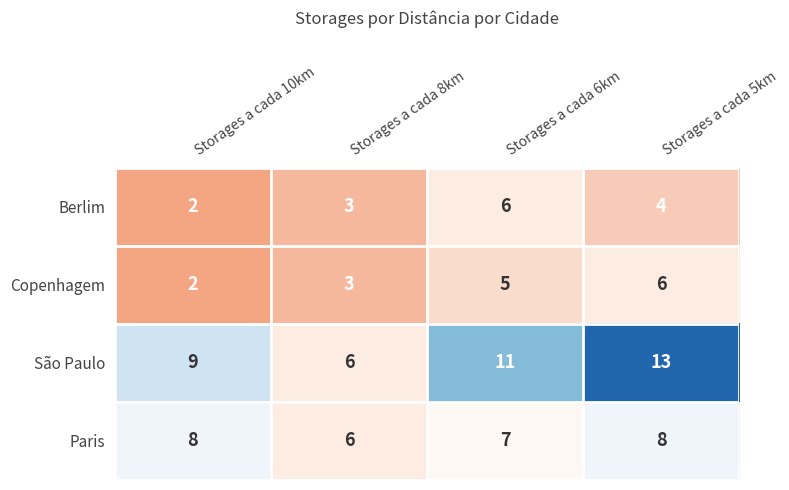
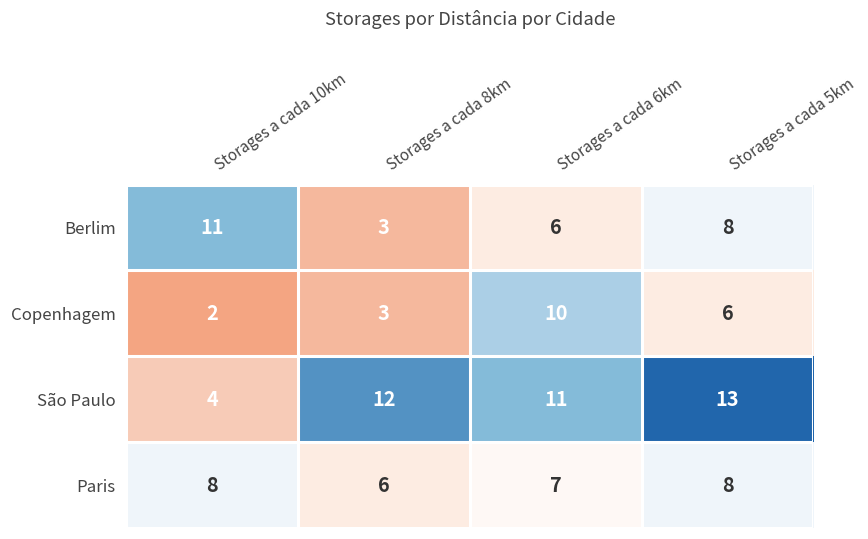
Berlim, Storages a cada 10km: 2 -> 11
Berlim, Storages a cada 5km: 4 -> 8
Copenhagem, Storages a cada 6km: 5 -> 10
São Paulo, Storages a cada 10km: 9 -> 4
São Paulo, Storages a cada 8km: 6 -> 12
